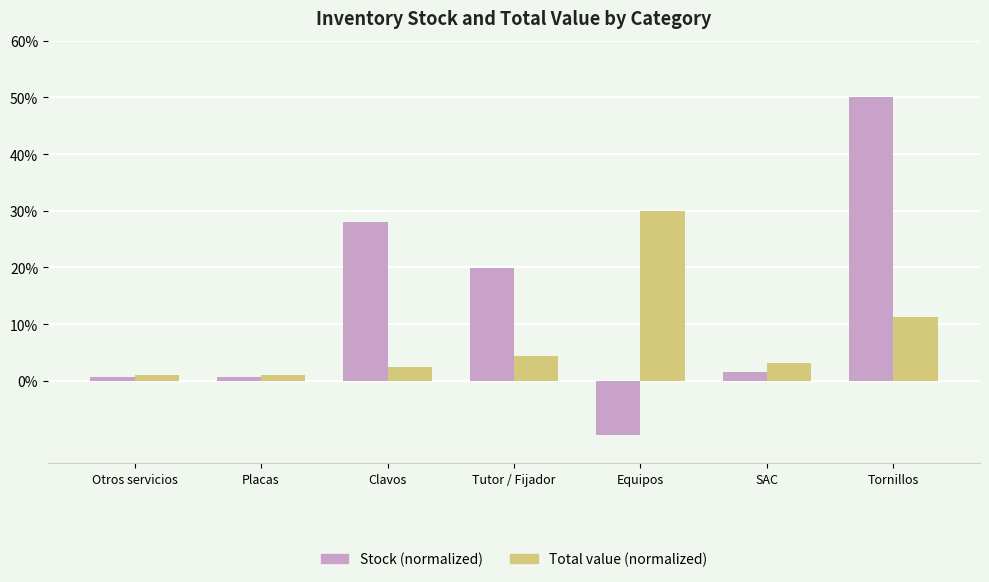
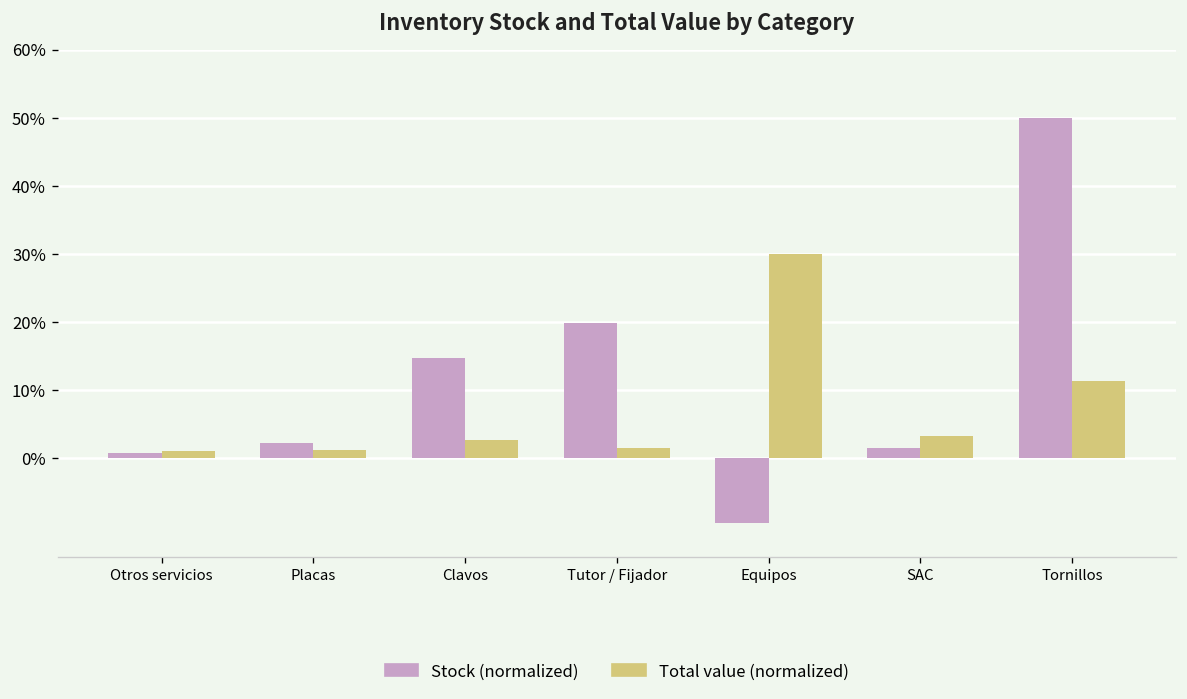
Stock (normalized), Placas: 1% -> 2%
Stock (normalized), Clavos: 28% -> 15%
Total value (normalized), Tutor / Fijador: 4% -> 1%
